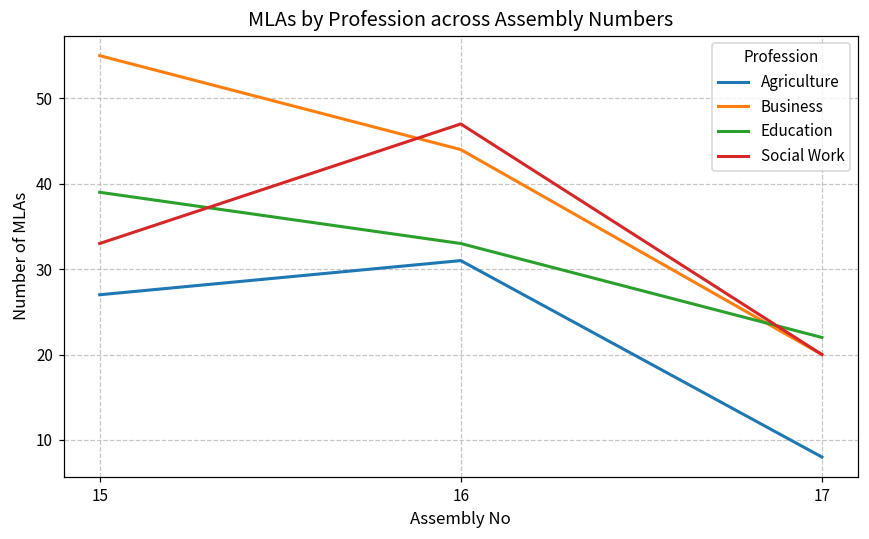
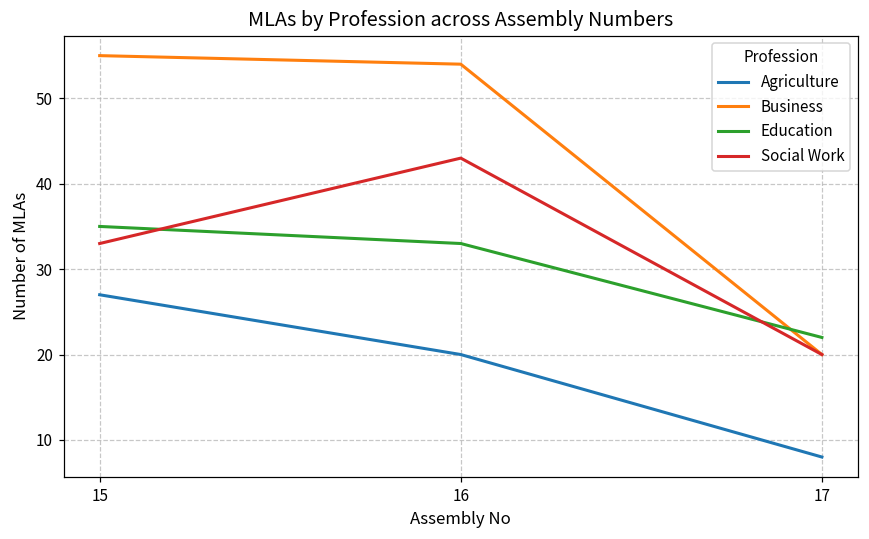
Education, 15: 39 -> 35
Agriculture, 16: 31 -> 20
Business, 16: 44 -> 54
Social Work, 16: 47 -> 43
